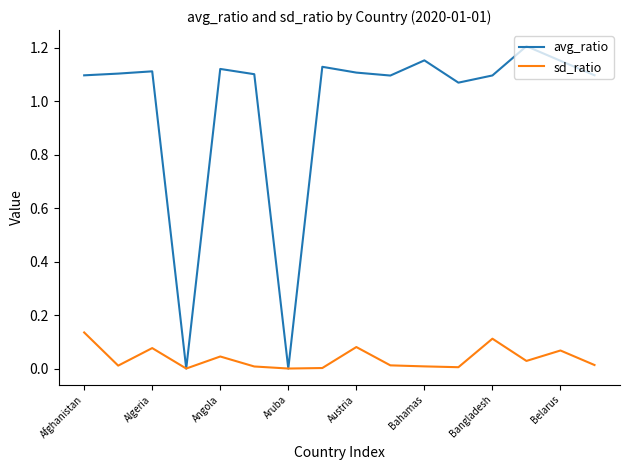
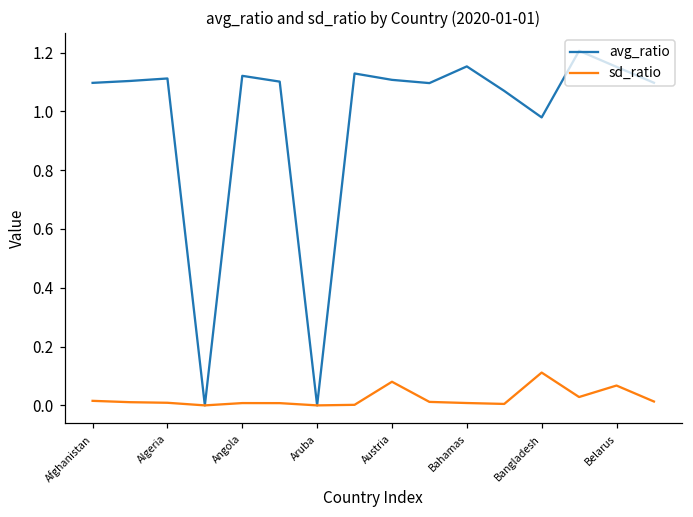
sd_ratio, Afghanistan: 0.14 -> 0.02
sd_ratio, Algeria: 0.08 -> 0.01
sd_ratio, Angola: 0.05 -> 0.01
avg_ratio, Bangladesh: 1.10 -> 0.98
